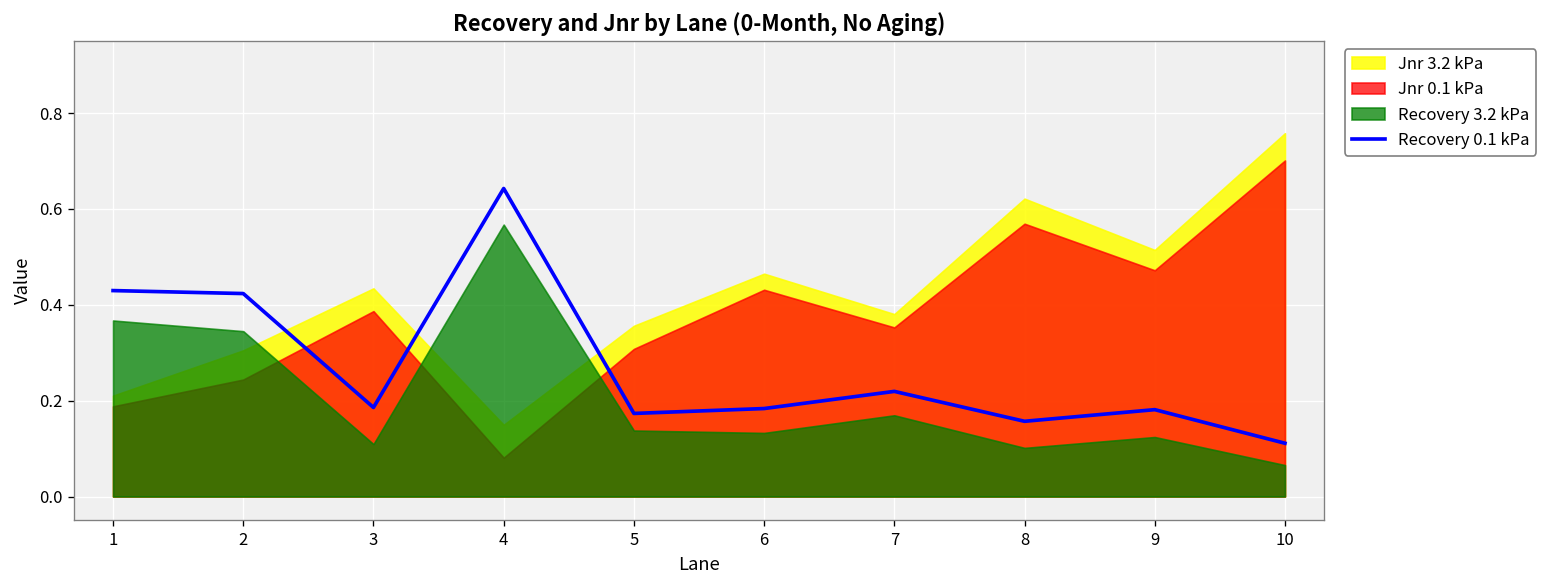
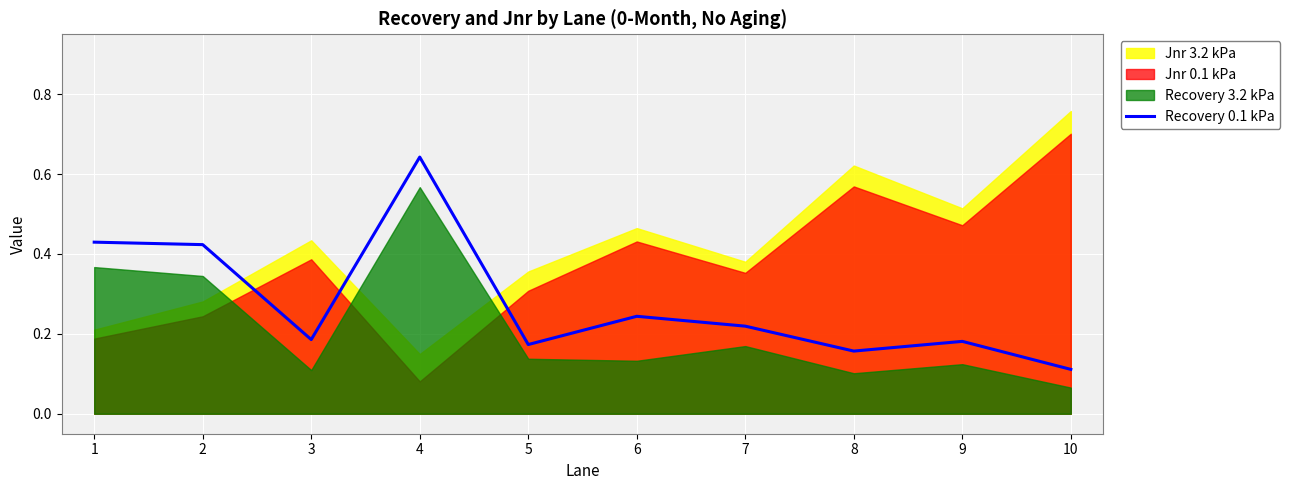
Jnr 3.2 kPa, 2: 0.30 -> 0.28
Recovery 0.1 kPa, 6: 0.18 -> 0.24
